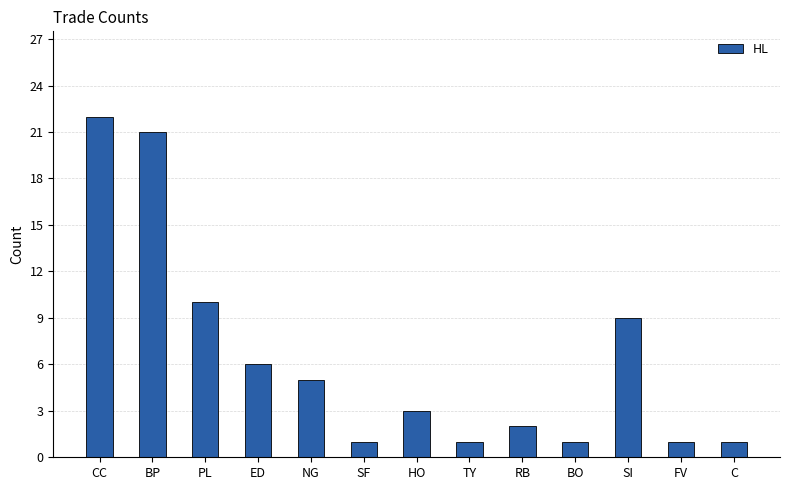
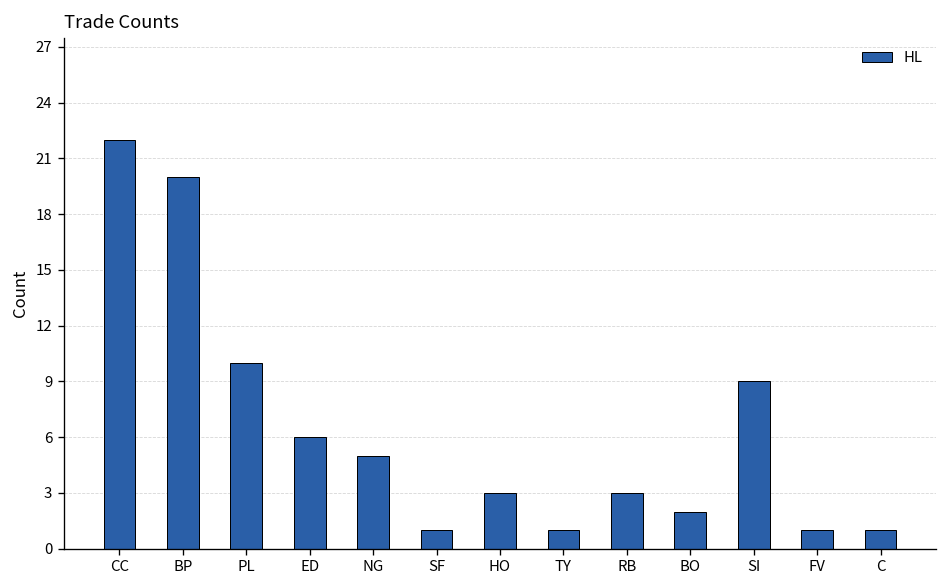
BP: 21 -> 20
RB: 2 -> 3
BO: 1 -> 2
